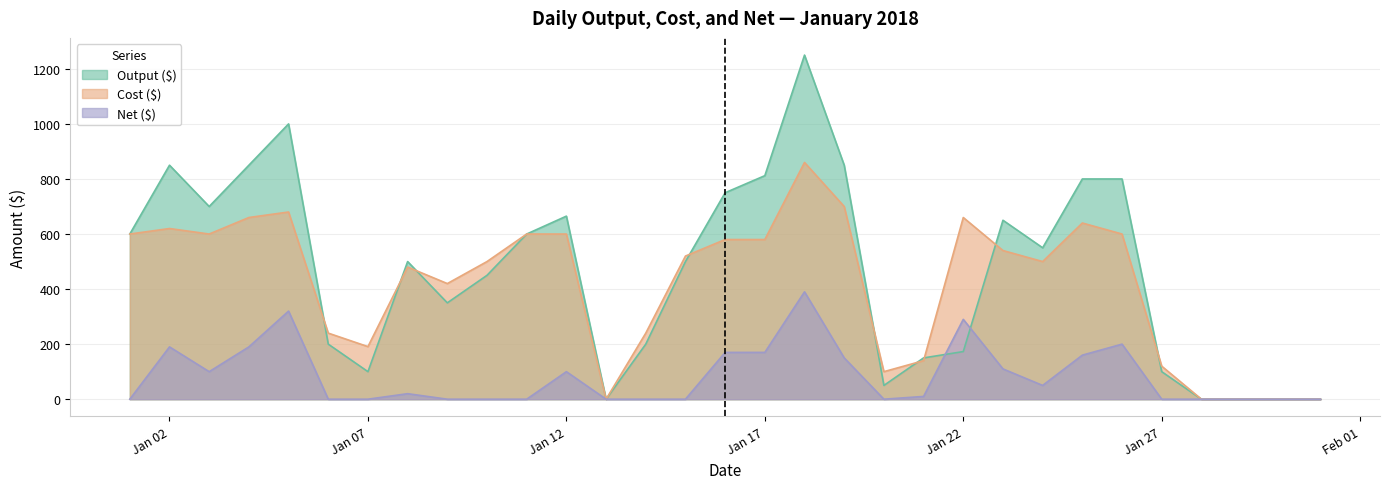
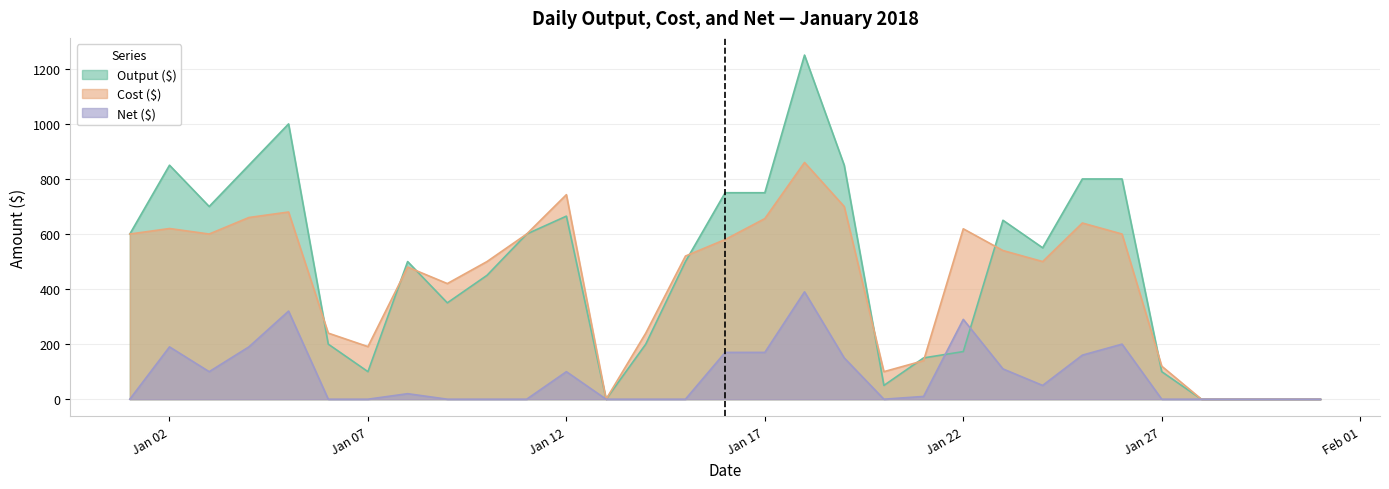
Cost ($), Jan 12: 600 -> 740
Output ($), Jan 17: 810 -> 750
Cost ($), Jan 17: 580 -> 660
Cost ($), Jan 22: 660 -> 620
